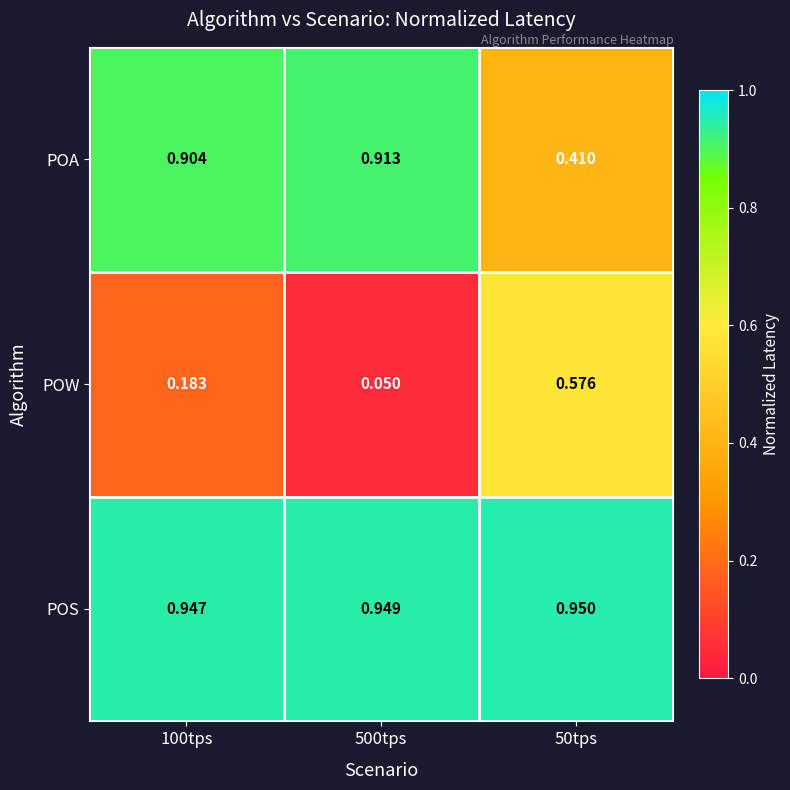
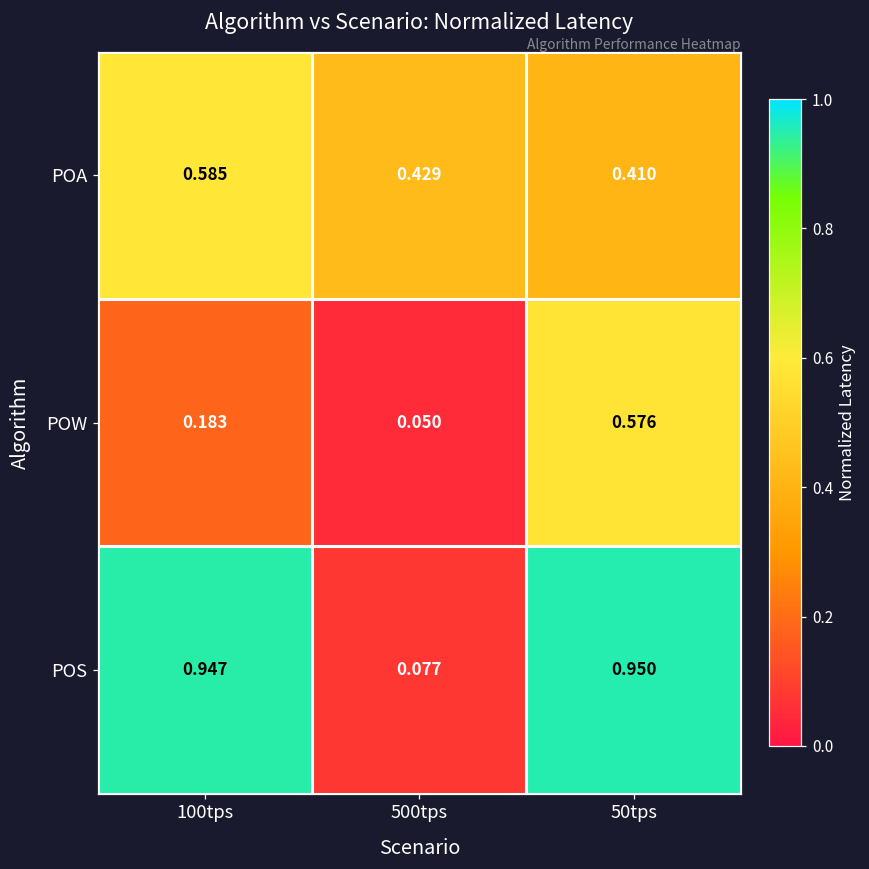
POA, 100tps: 0.904 -> 0.585
POA, 500tps: 0.913 -> 0.429
POS, 500tps: 0.949 -> 0.077
